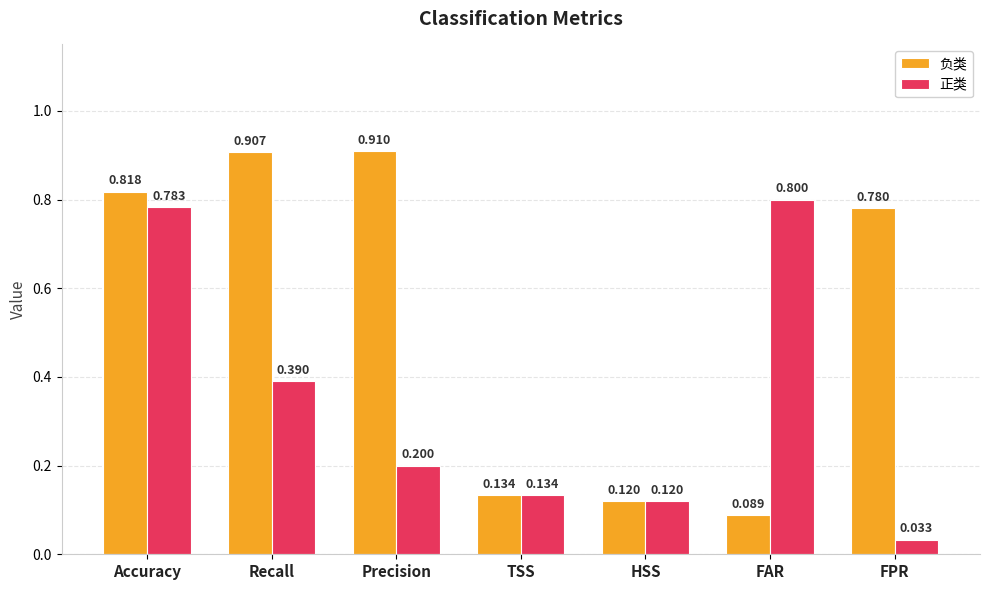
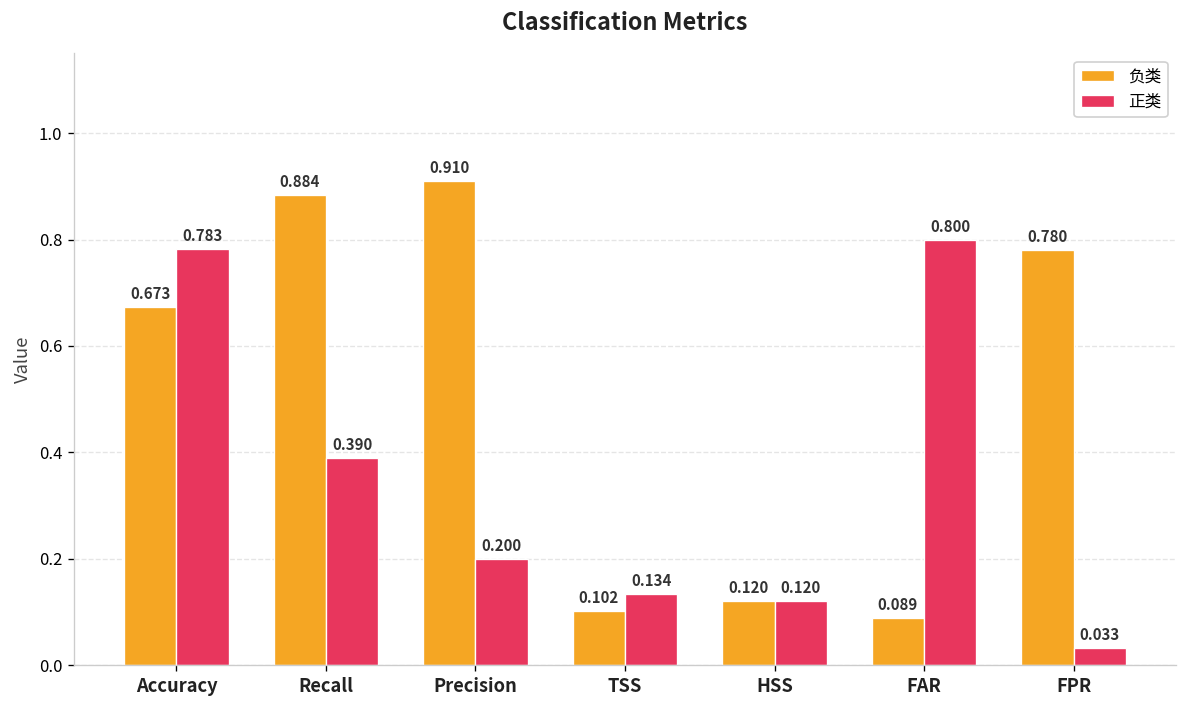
负类, Accuracy: 0.818 -> 0.673
负类, Recall: 0.907 -> 0.884
负类, TSS: 0.134 -> 0.102
